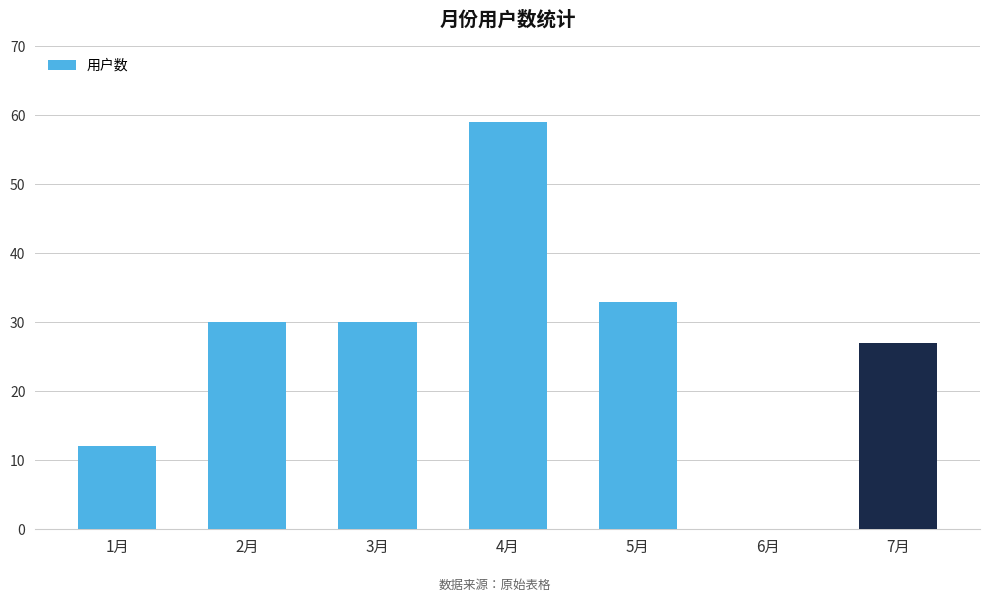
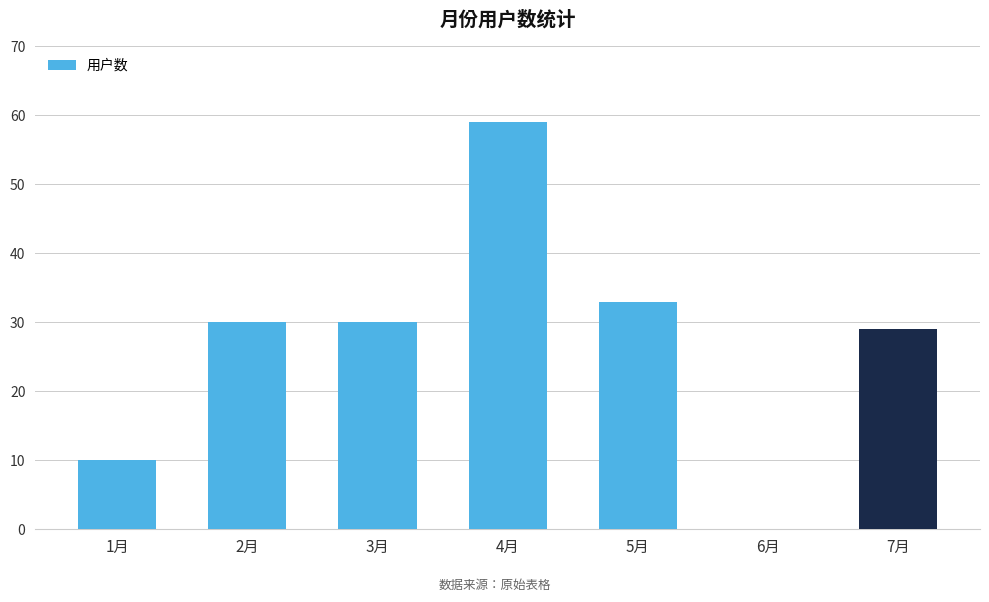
1月: 12 -> 10
7月: 27 -> 29
